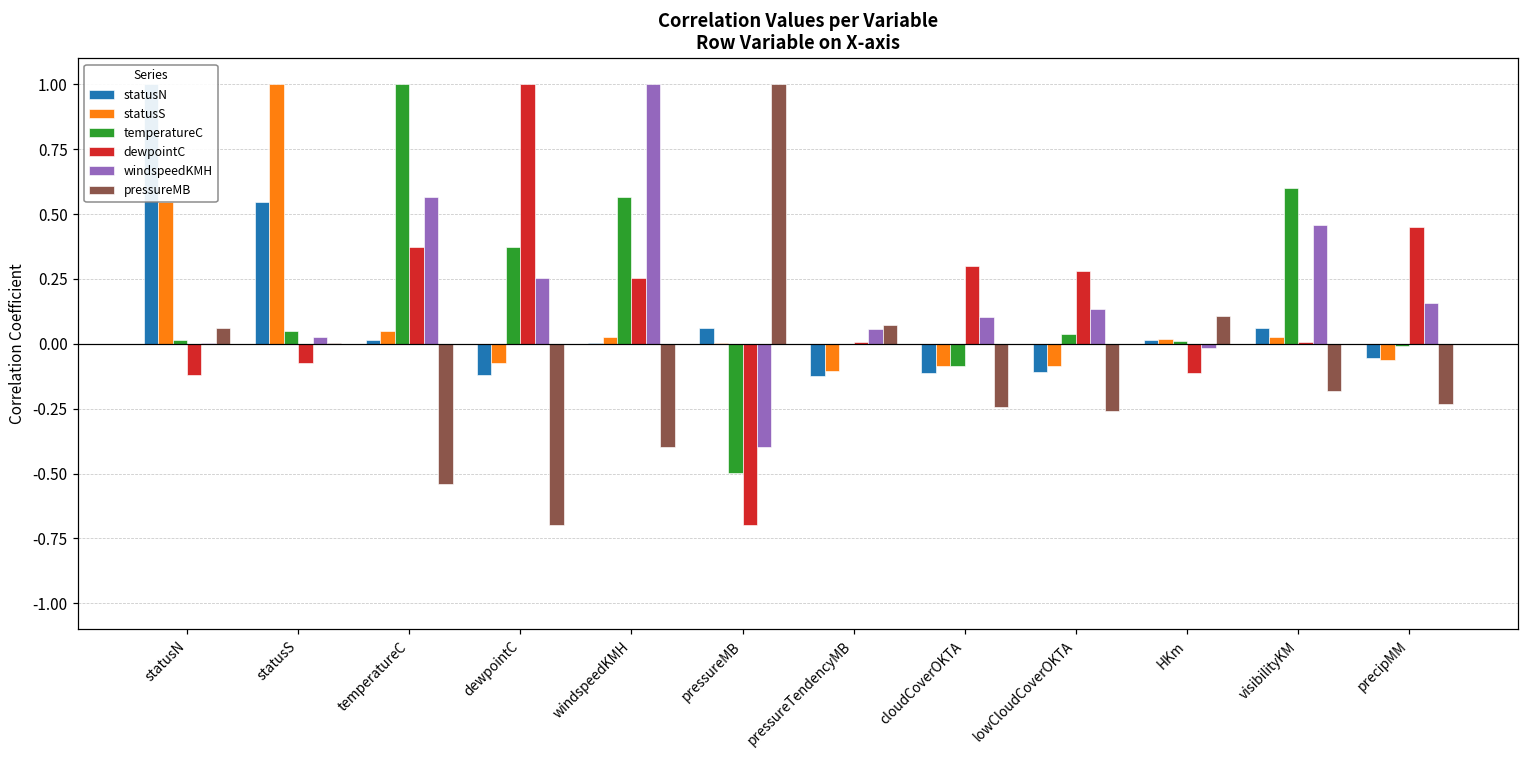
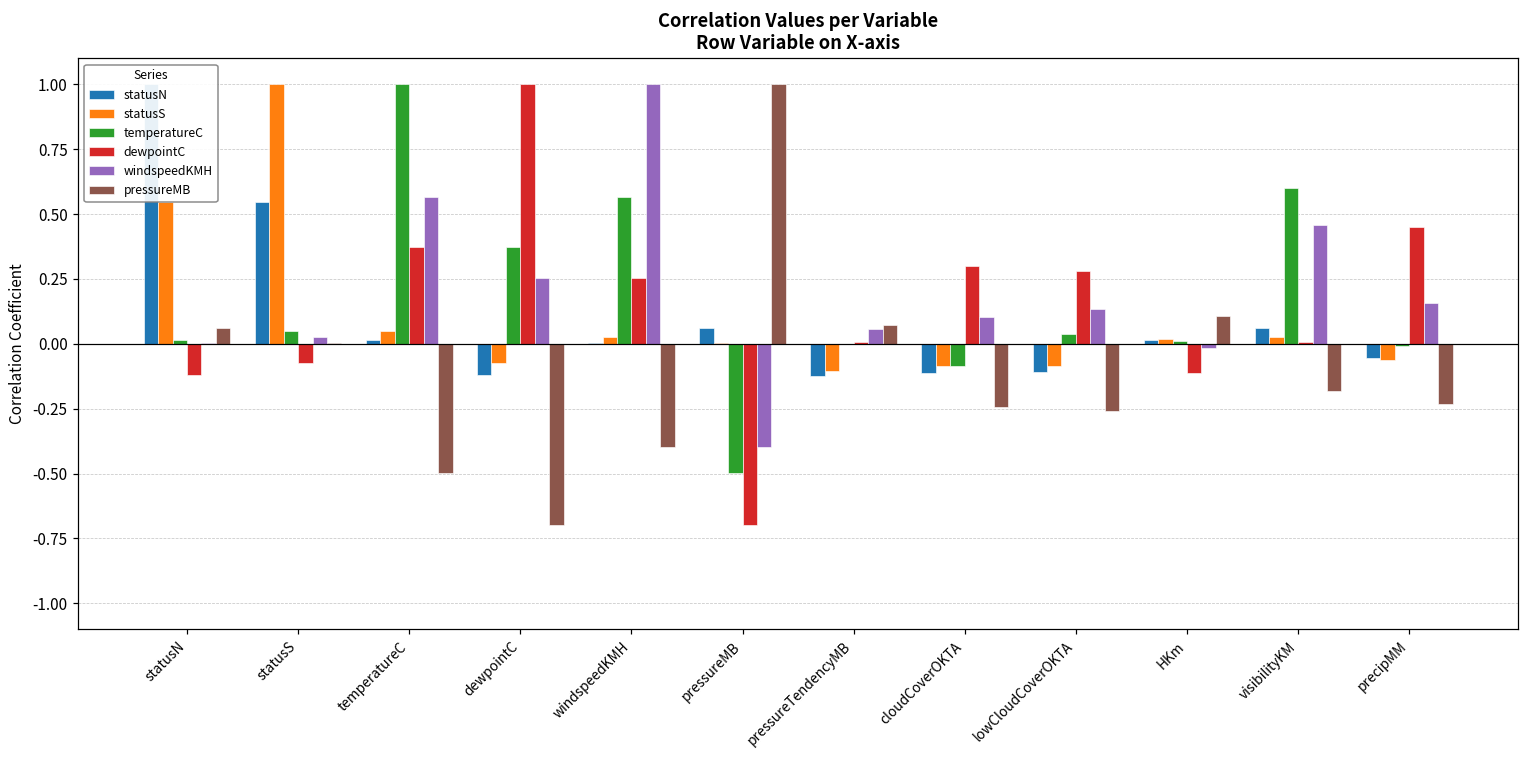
pressureMB, temperatureC: -0.54 -> -0.50
